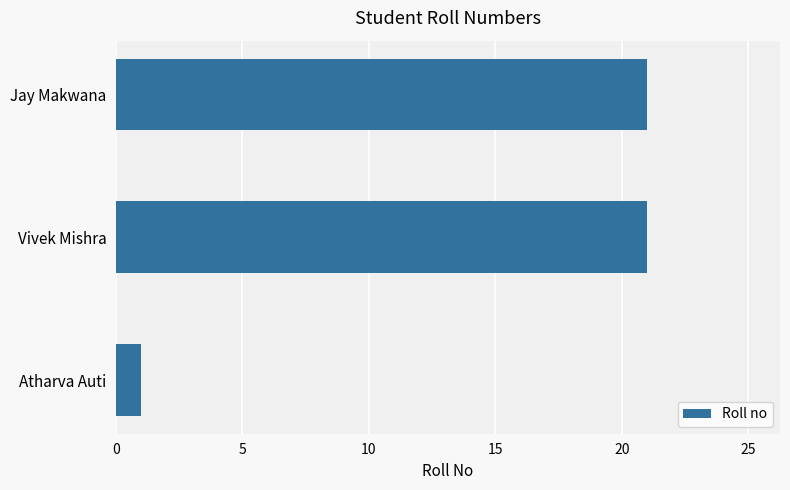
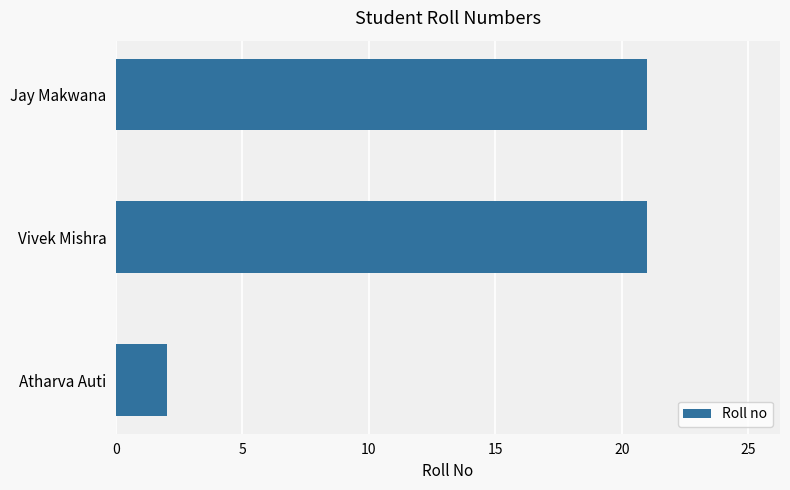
Atharva Auti: 1 -> 2
